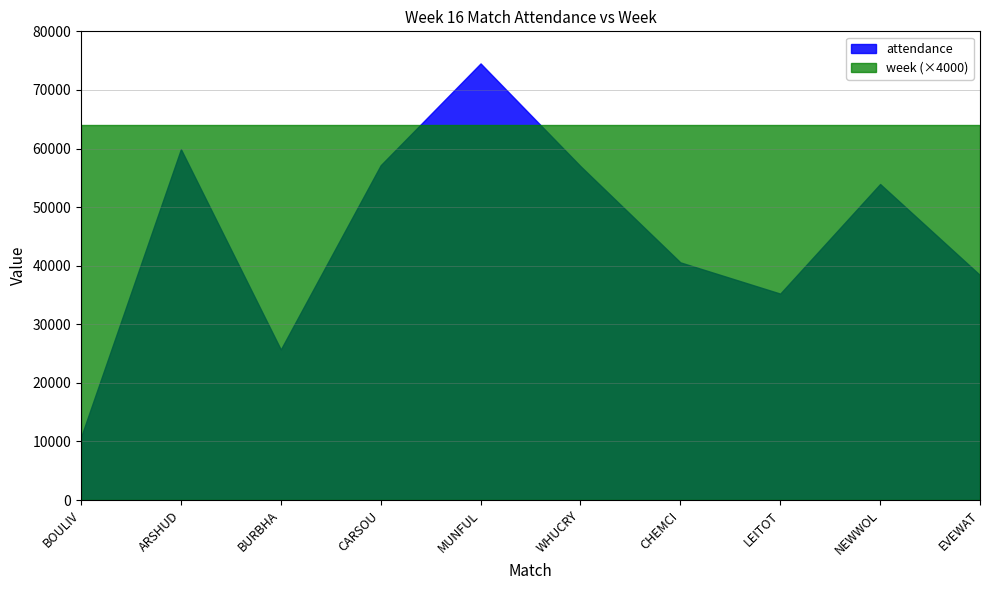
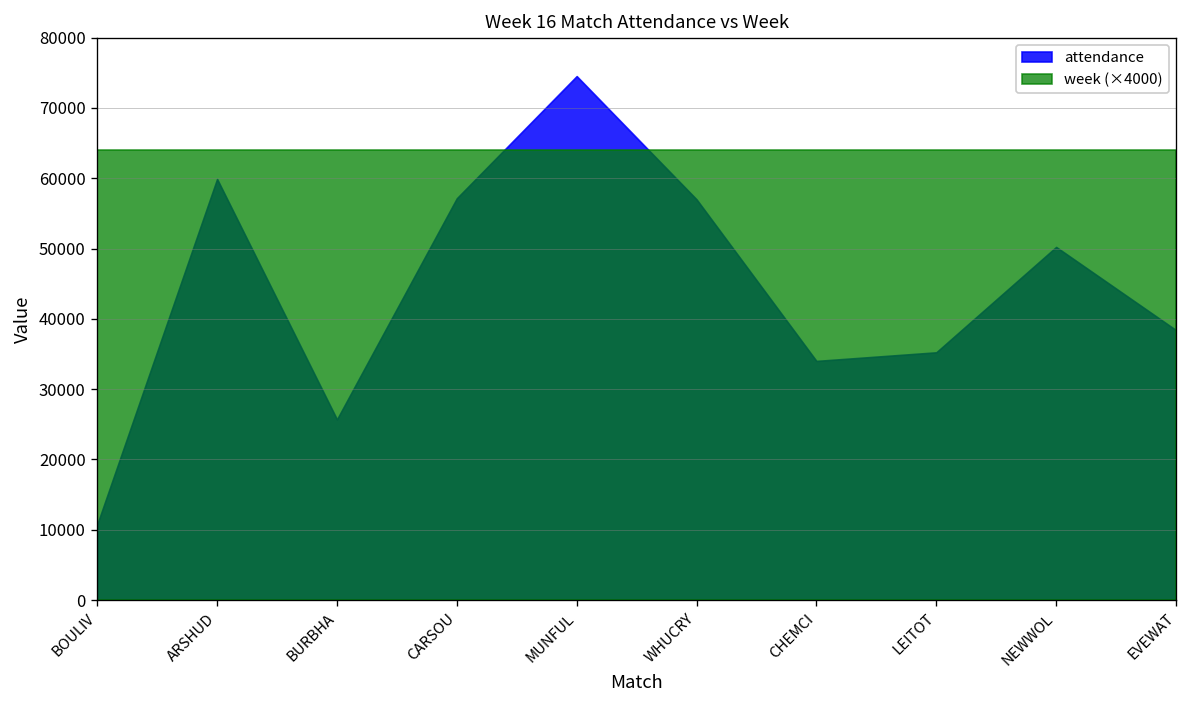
attendance, CHEMCI: 41000 -> 34000
attendance, NEWWOL: 54000 -> 50000
